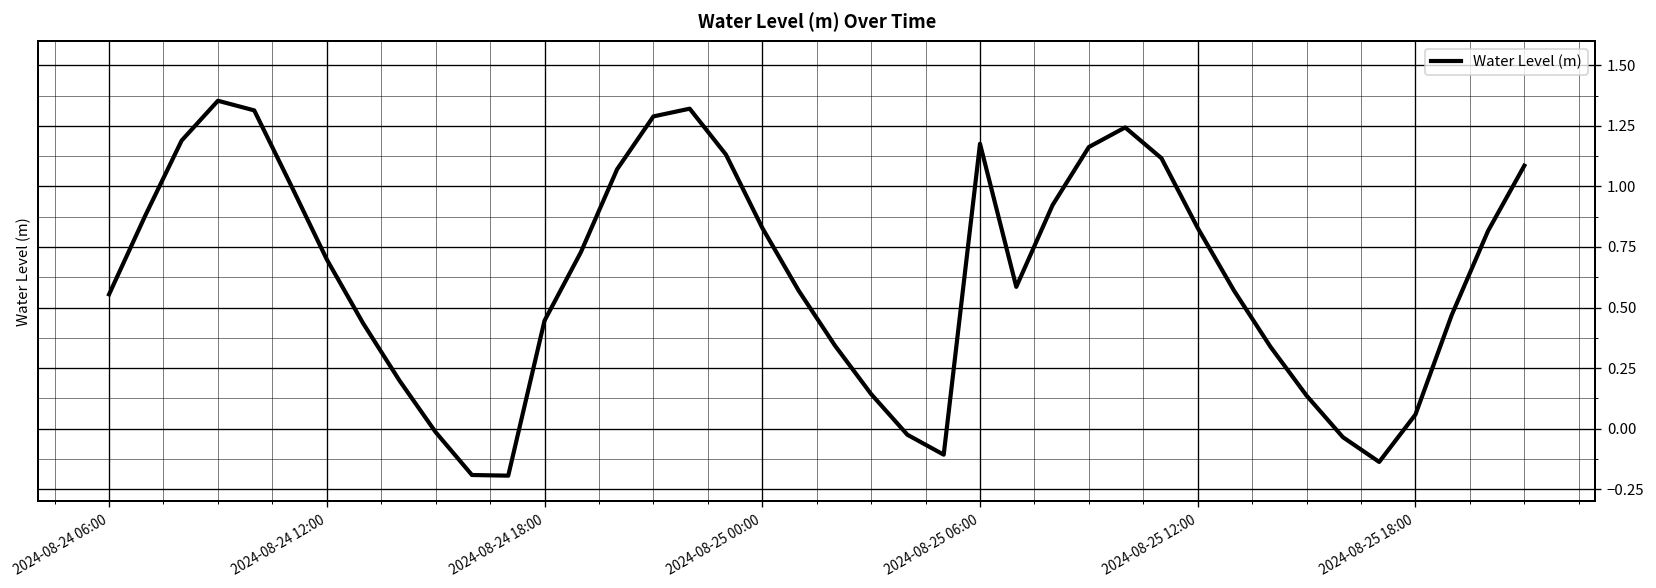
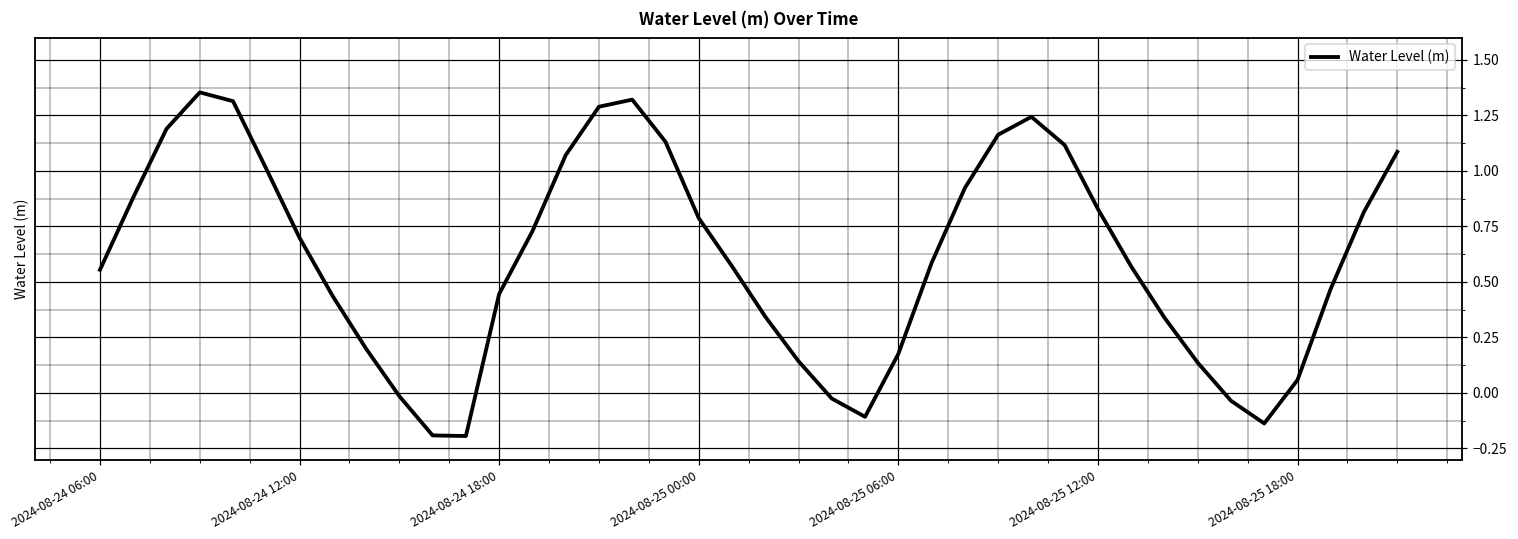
2024-08-25 00:00: 0.83 -> 0.79
2024-08-25 06:00: 1.18 -> 0.18
